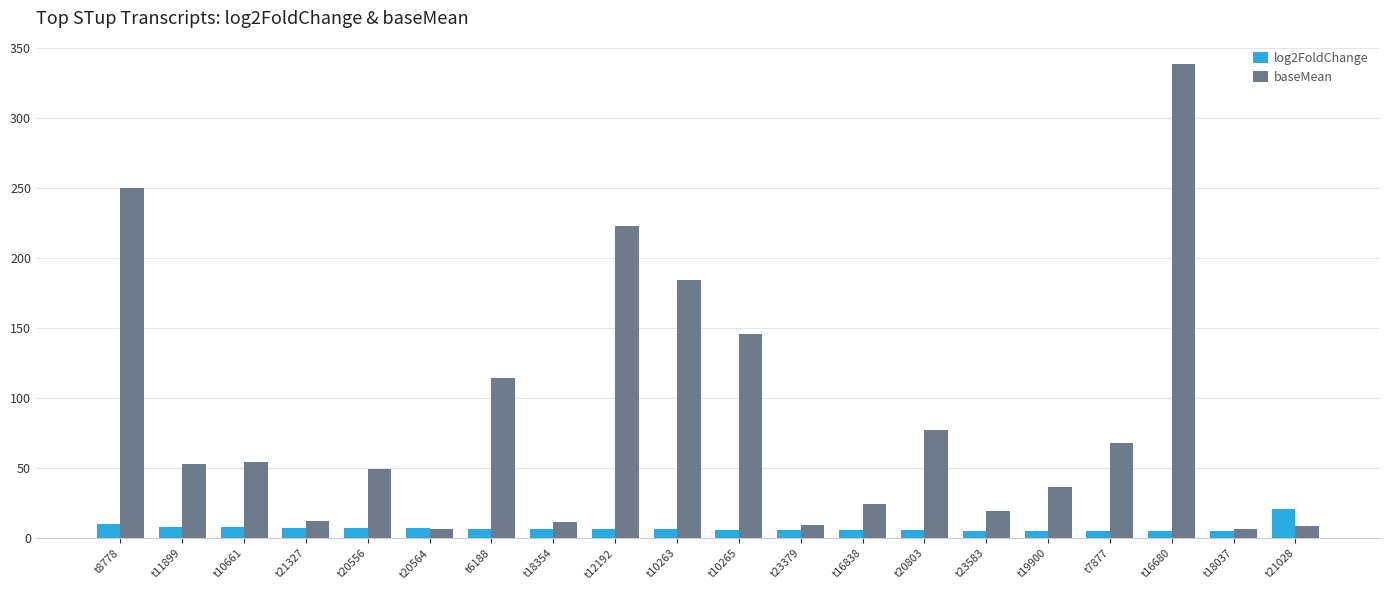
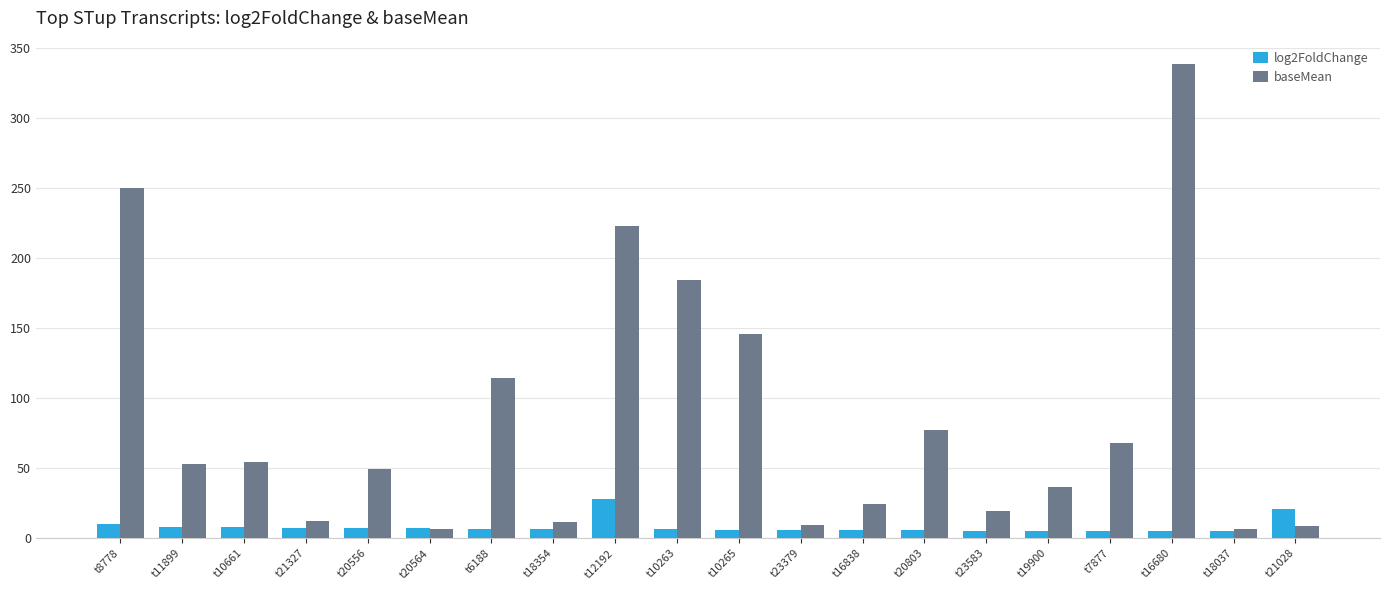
log2FoldChange, t12192: 6 -> 28
